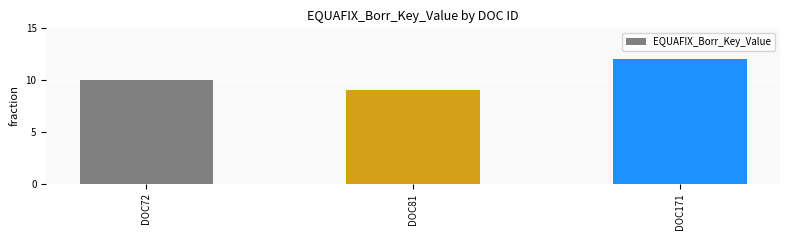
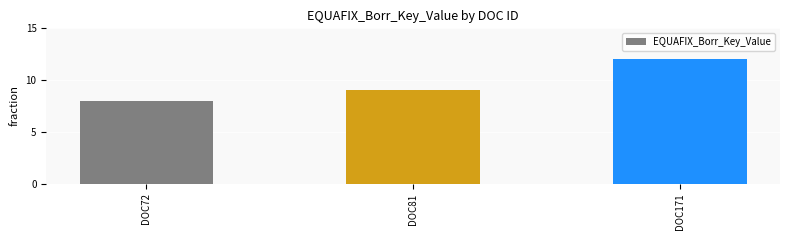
DOC72: 10 -> 8
